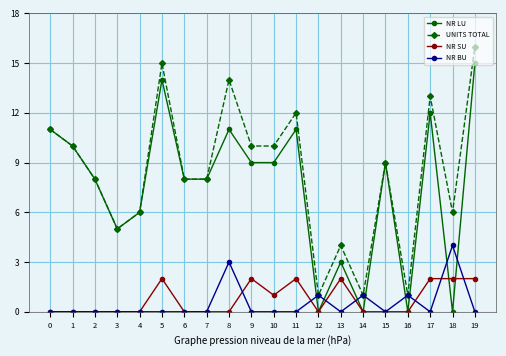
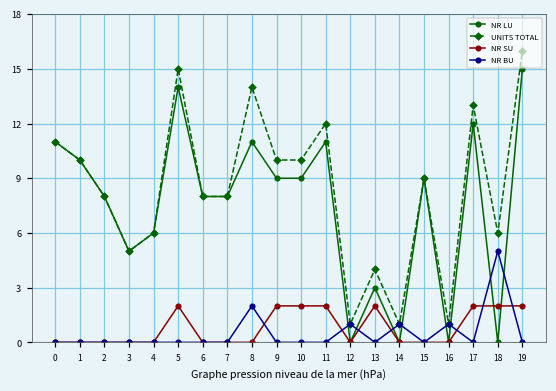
NR BU, 8: 3 -> 2
NR SU, 10: 1 -> 2
NR BU, 18: 4 -> 5
